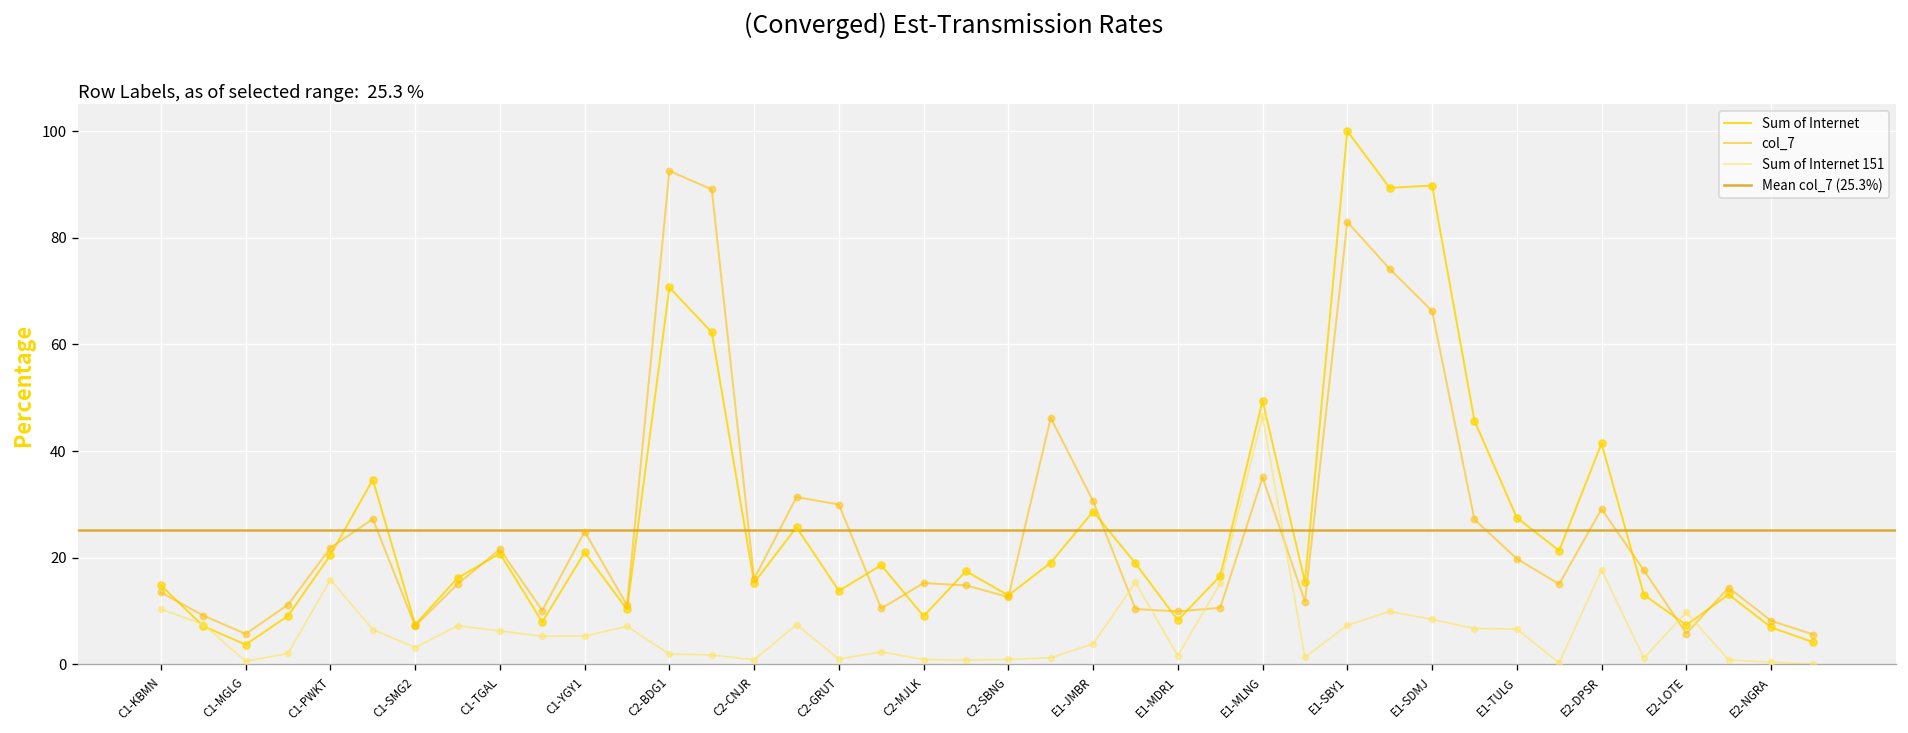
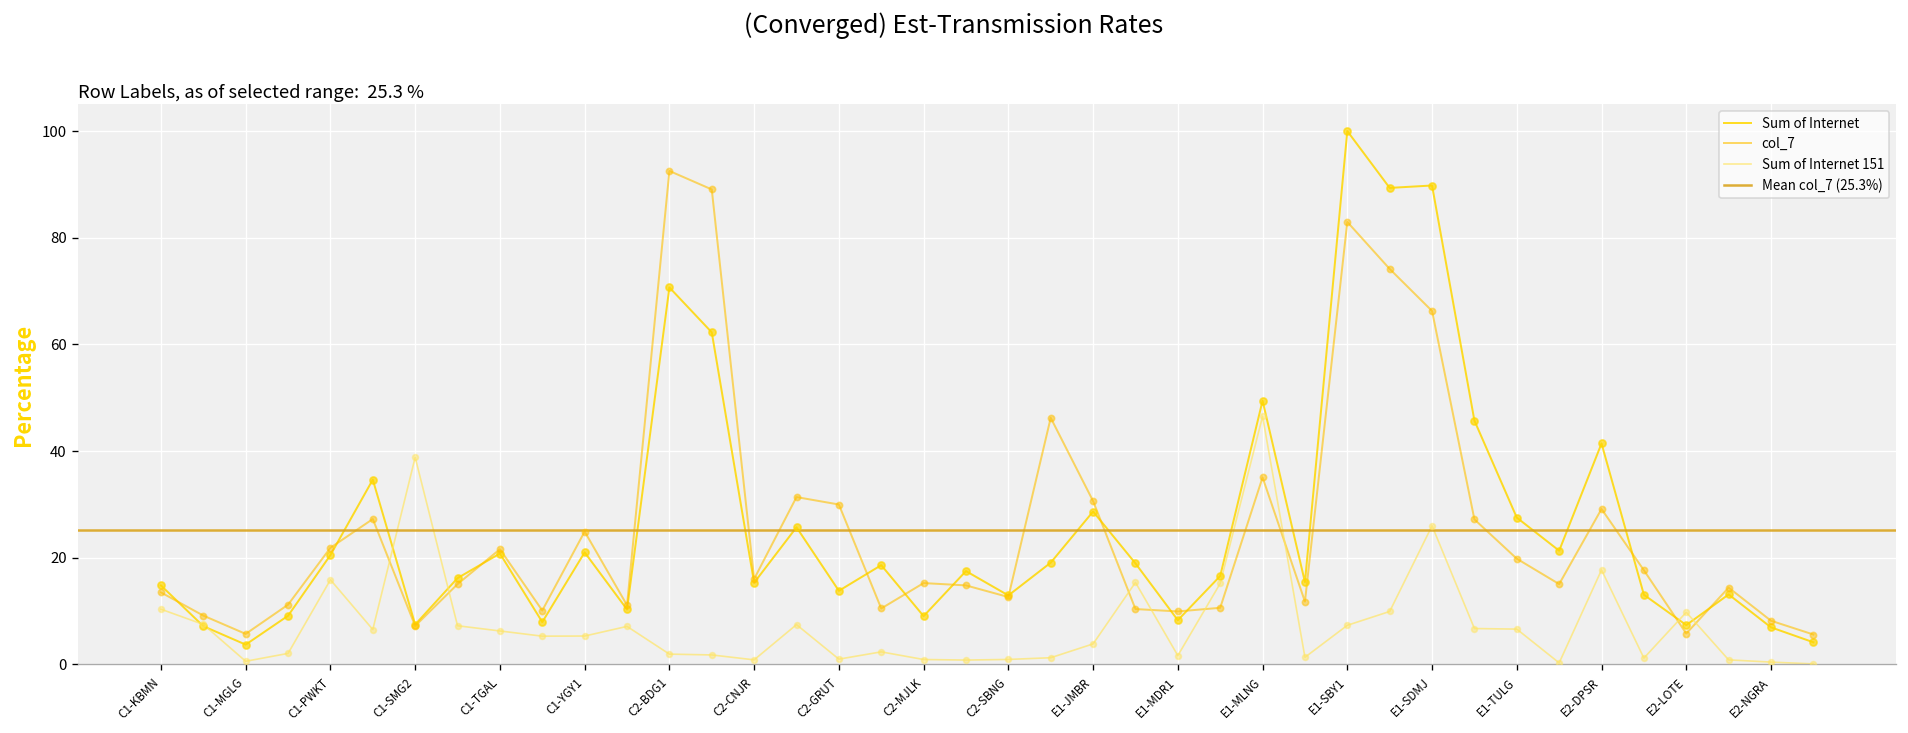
Sum of Internet 151, C1-SMG2: 3 -> 39
Sum of Internet 151, E1-SDMJ: 8 -> 26
